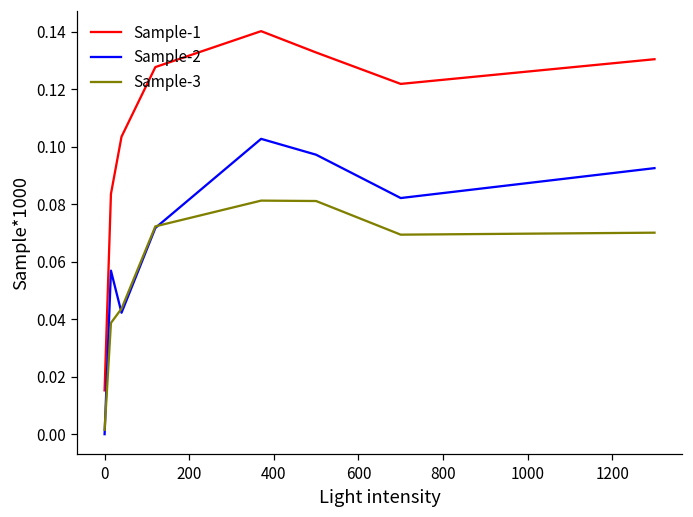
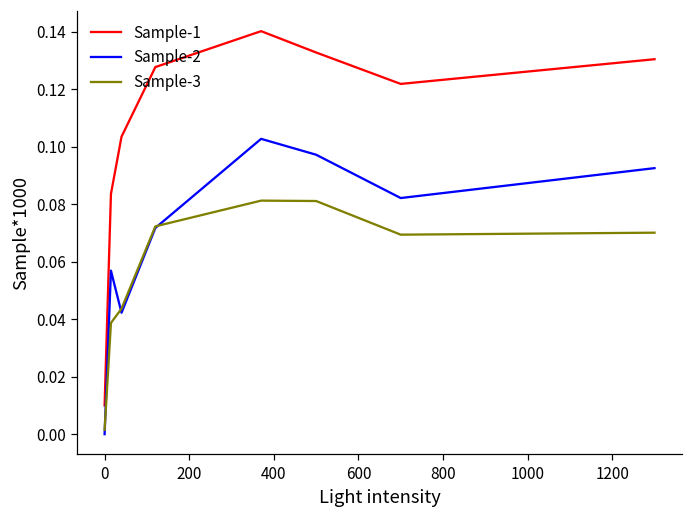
Sample-1, 0: 0.015 -> 0.010
